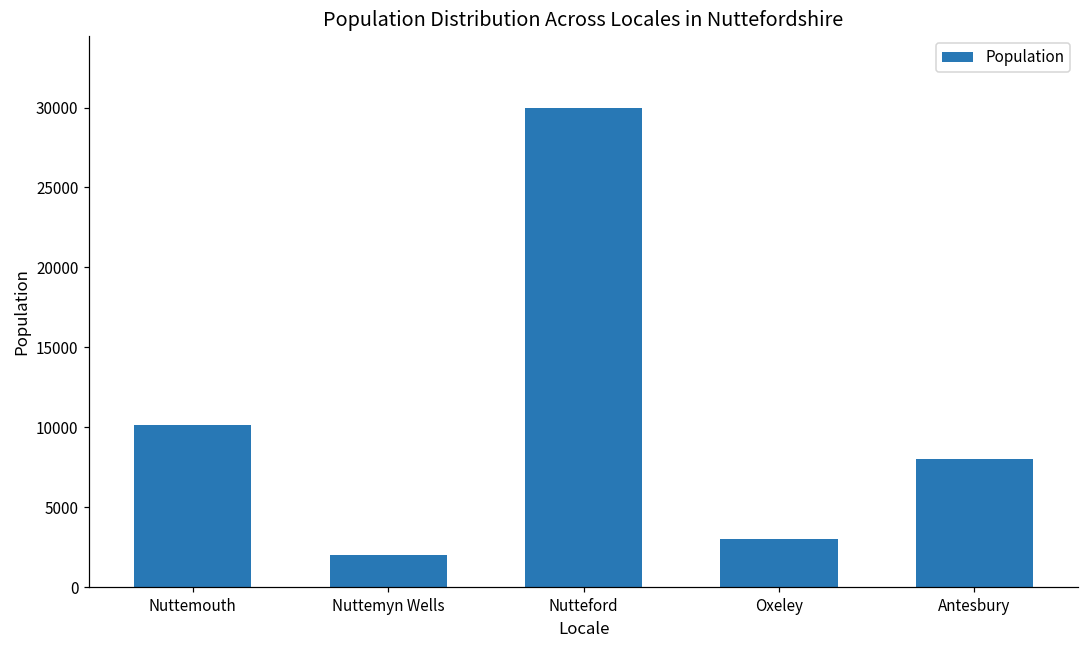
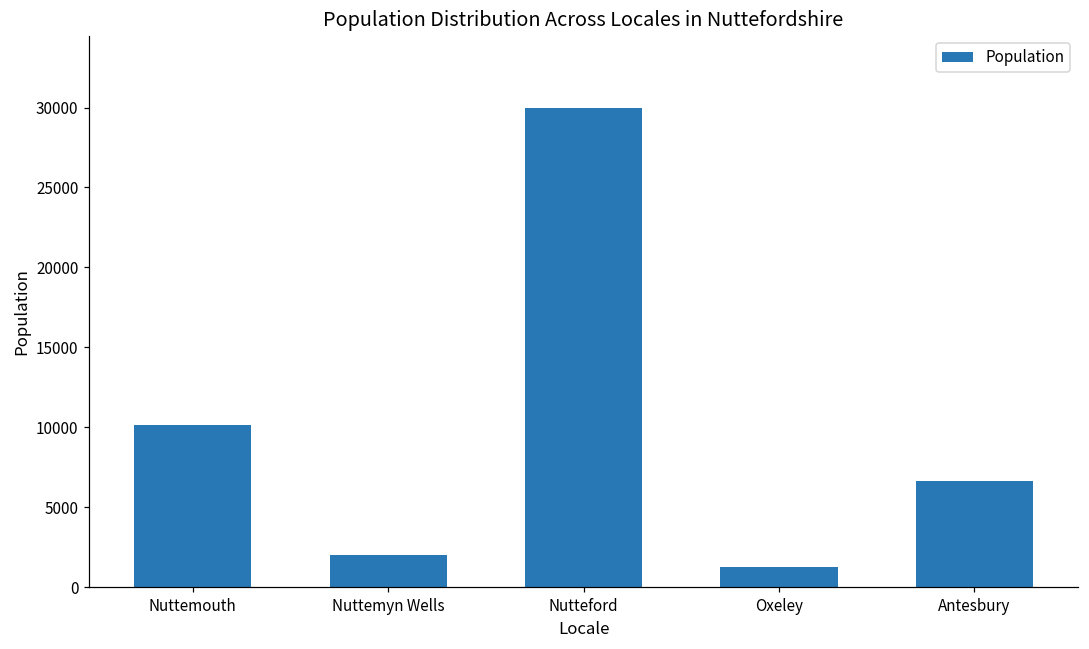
Oxeley: 3000 -> 1300
Antesbury: 8000 -> 6700
